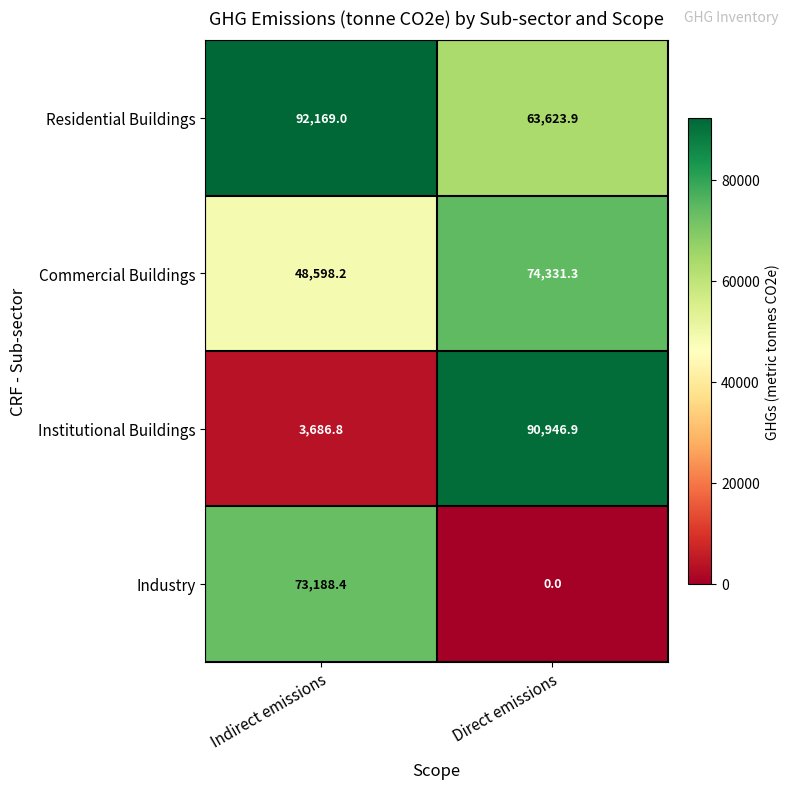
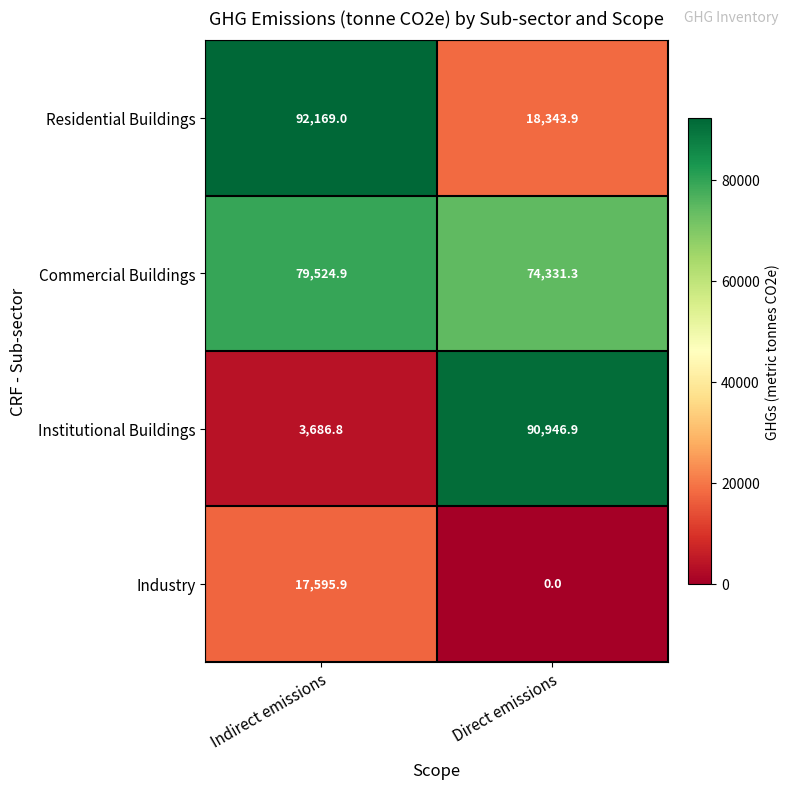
Residential Buildings, Direct emissions: 63,623.9 -> 18,343.9
Commercial Buildings, Indirect emissions: 48,598.2 -> 79,524.9
Industry, Indirect emissions: 73,188.4 -> 17,595.9
